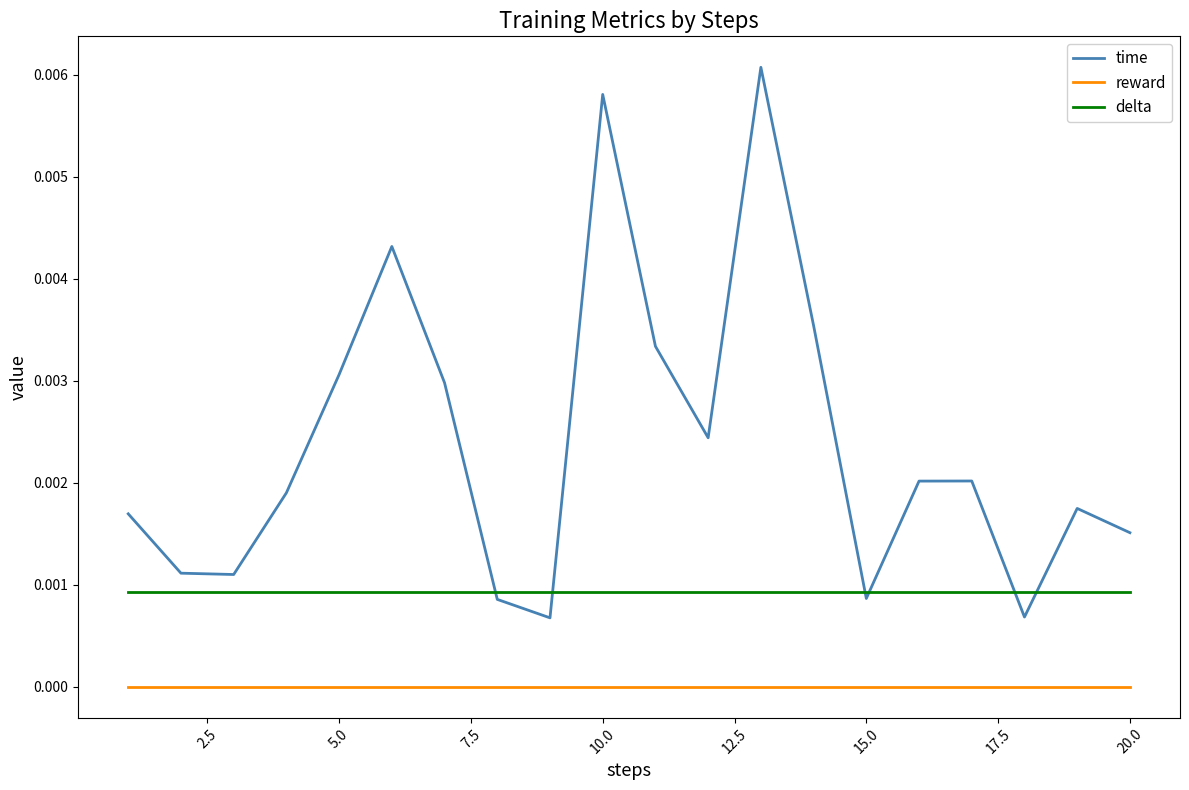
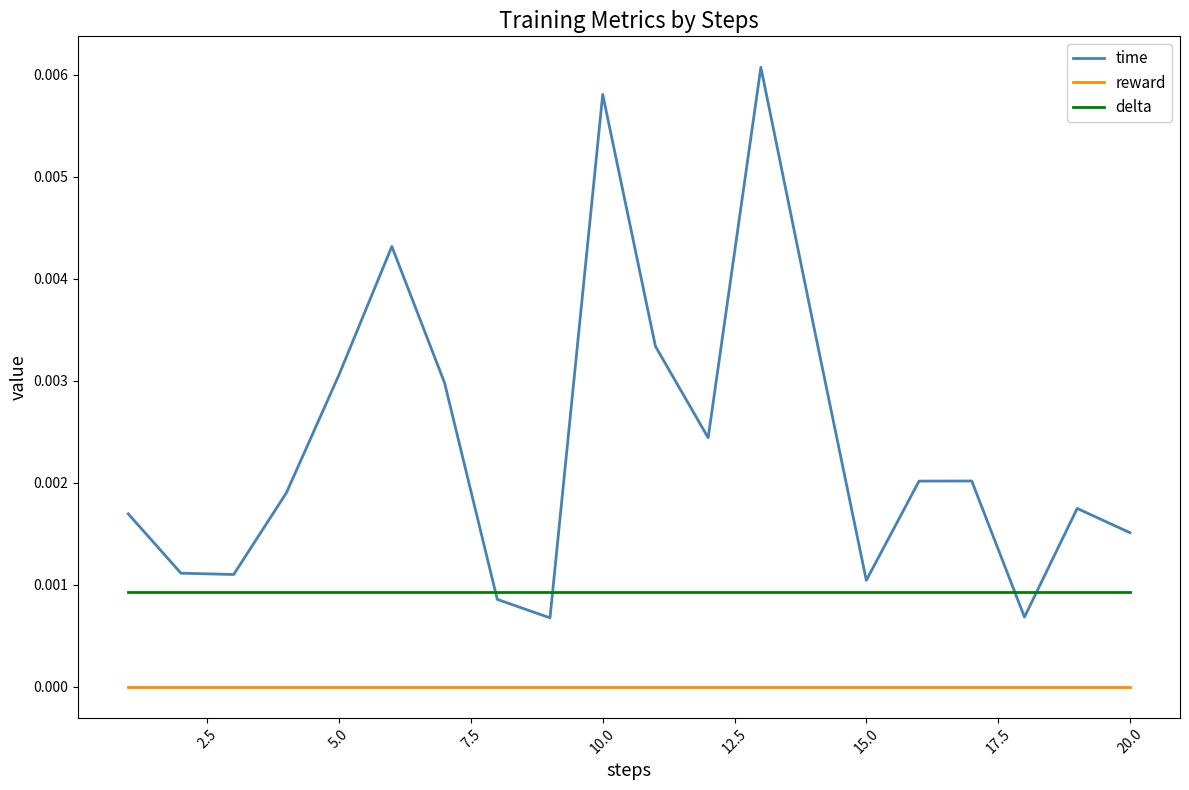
time, 15.0: 0.00087 -> 0.00104
